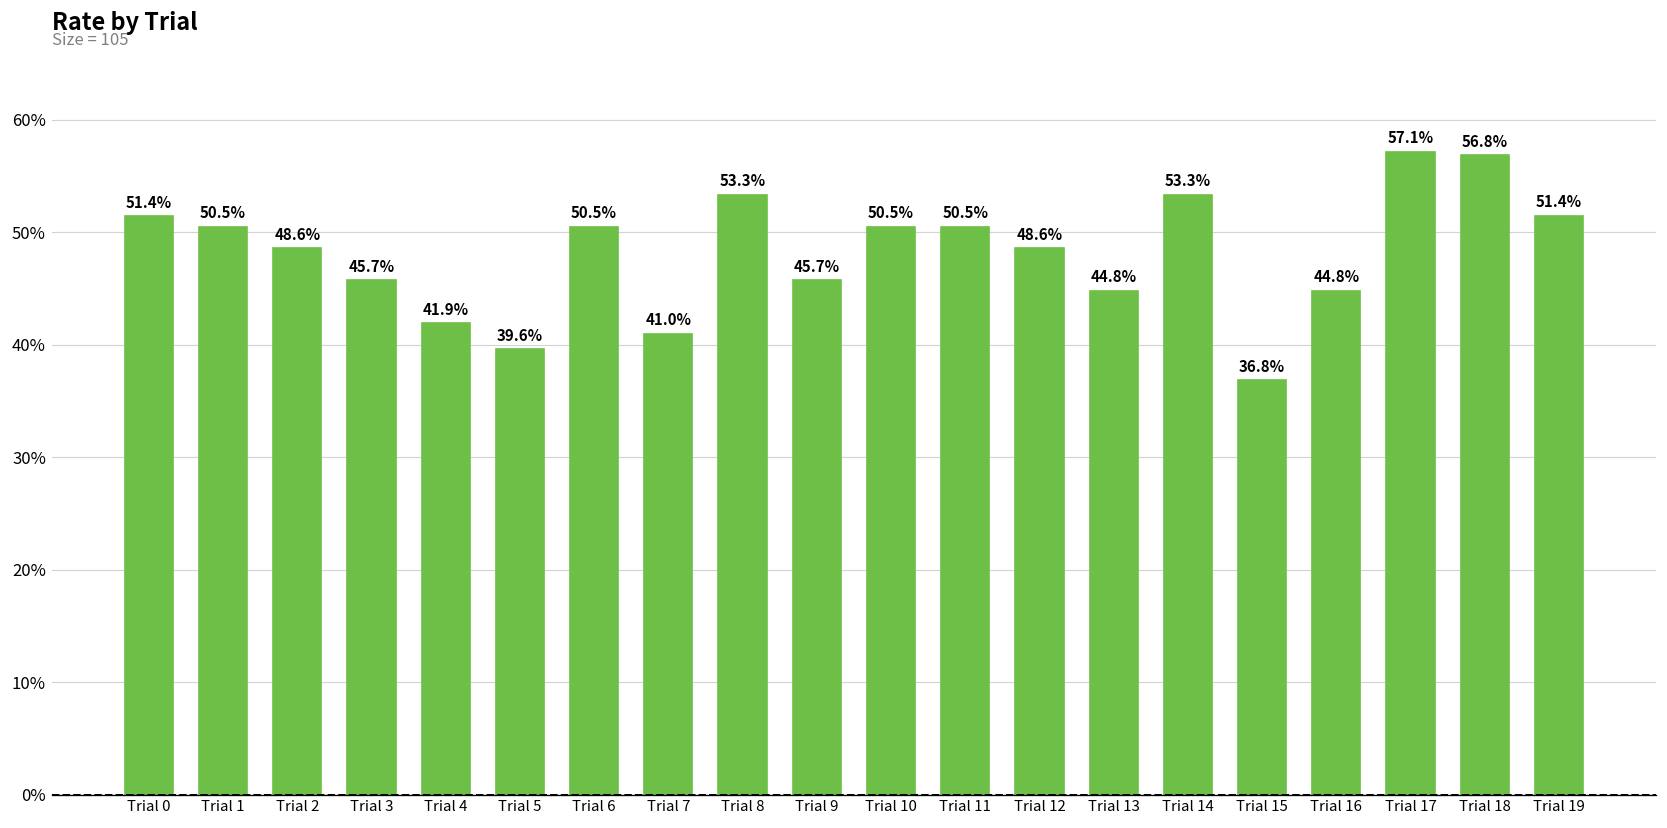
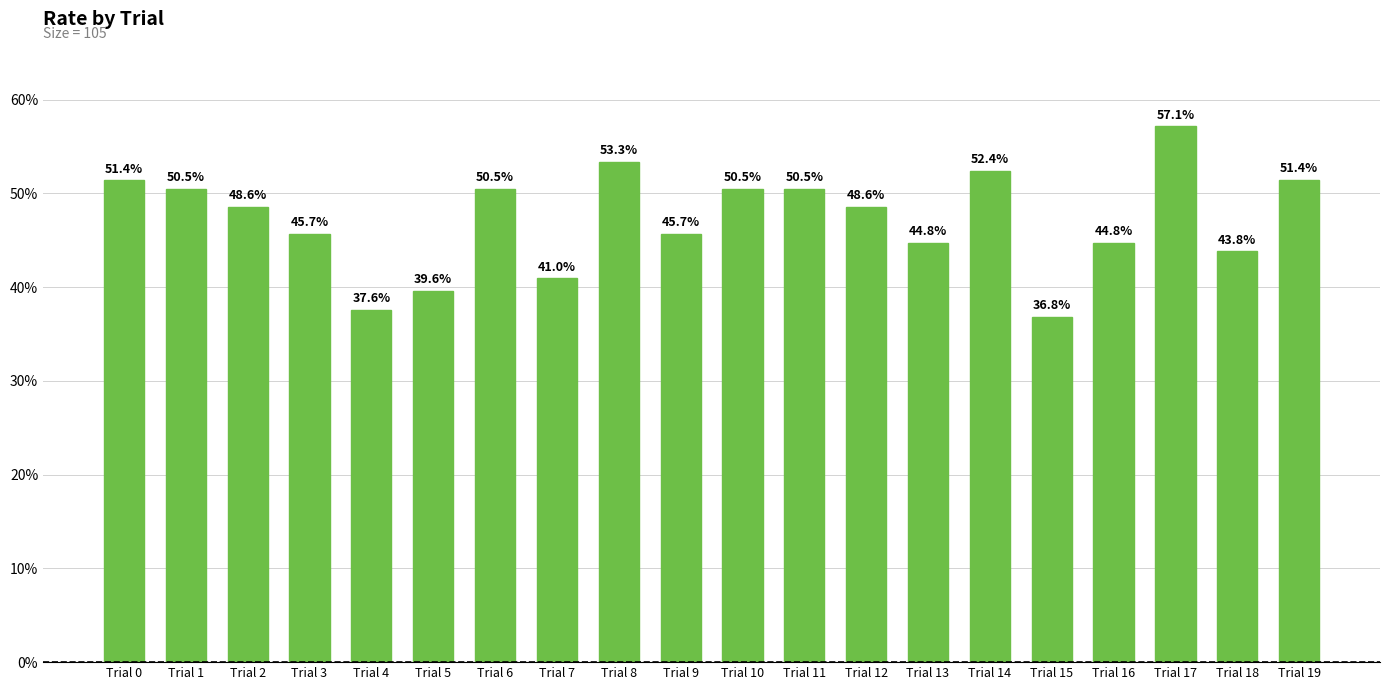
Trial 4: 41.9% -> 37.6%
Trial 14: 53.3% -> 52.4%
Trial 18: 56.8% -> 43.8%
